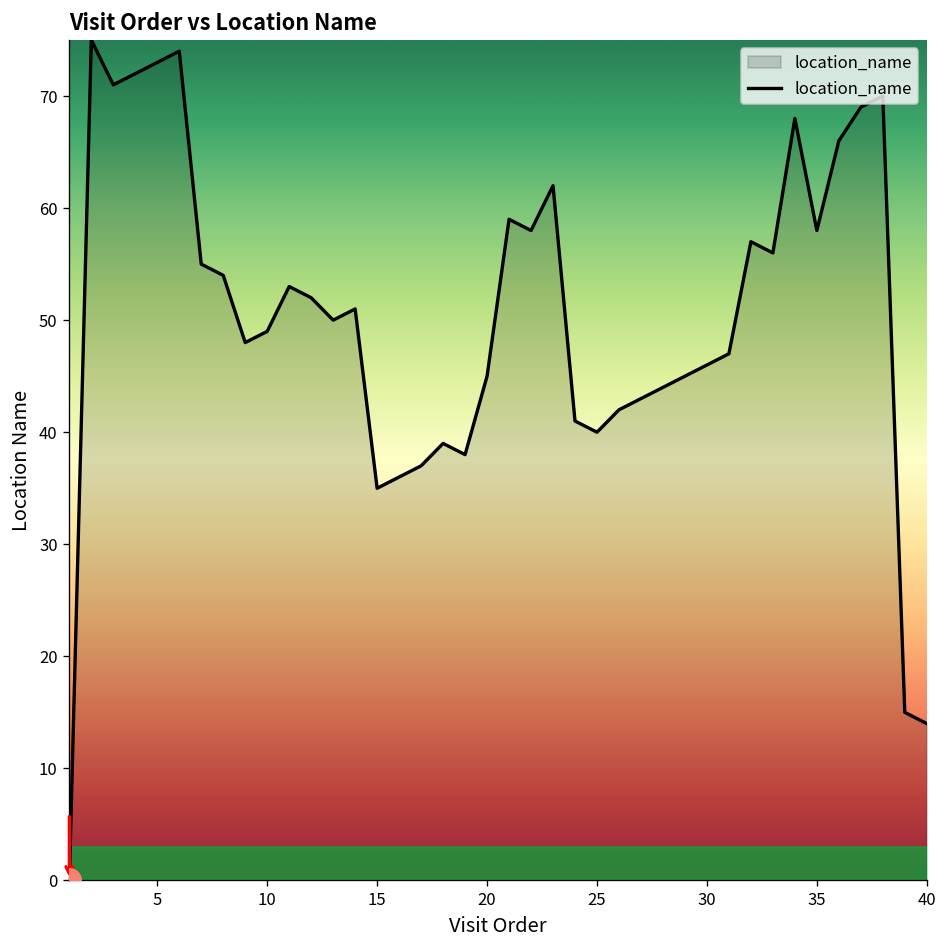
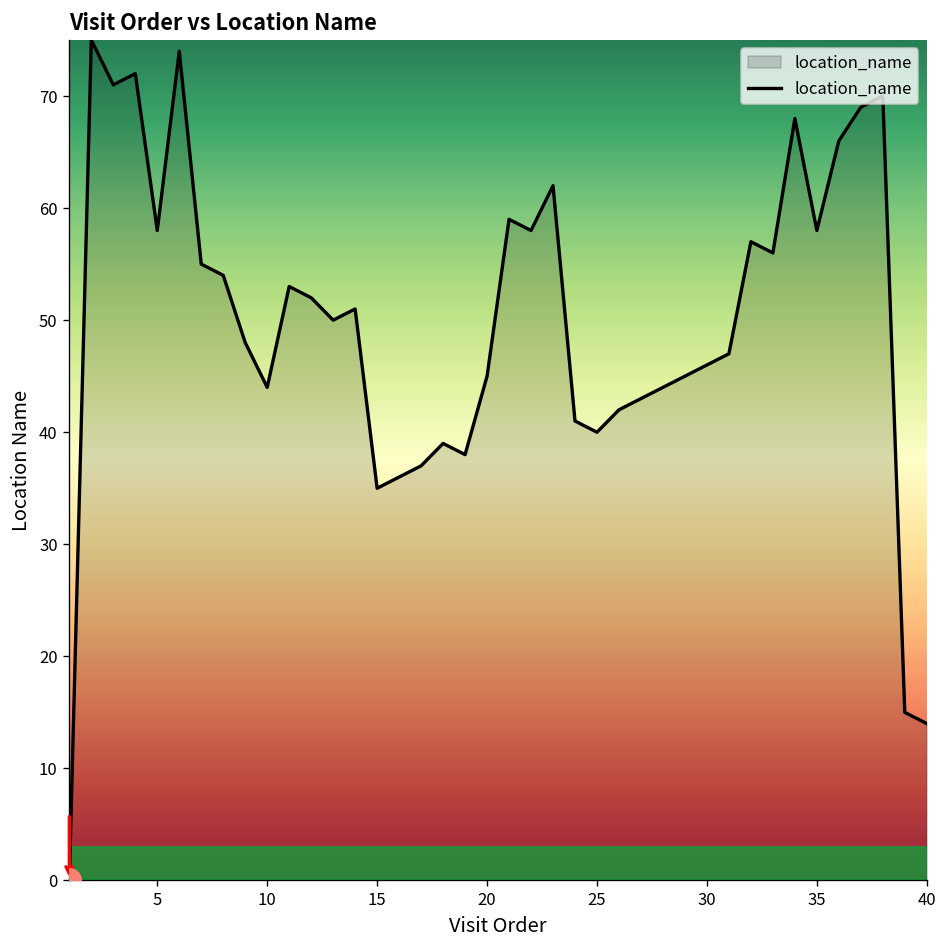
location_name, 5: 73 -> 58
location_name, 10: 49 -> 44
